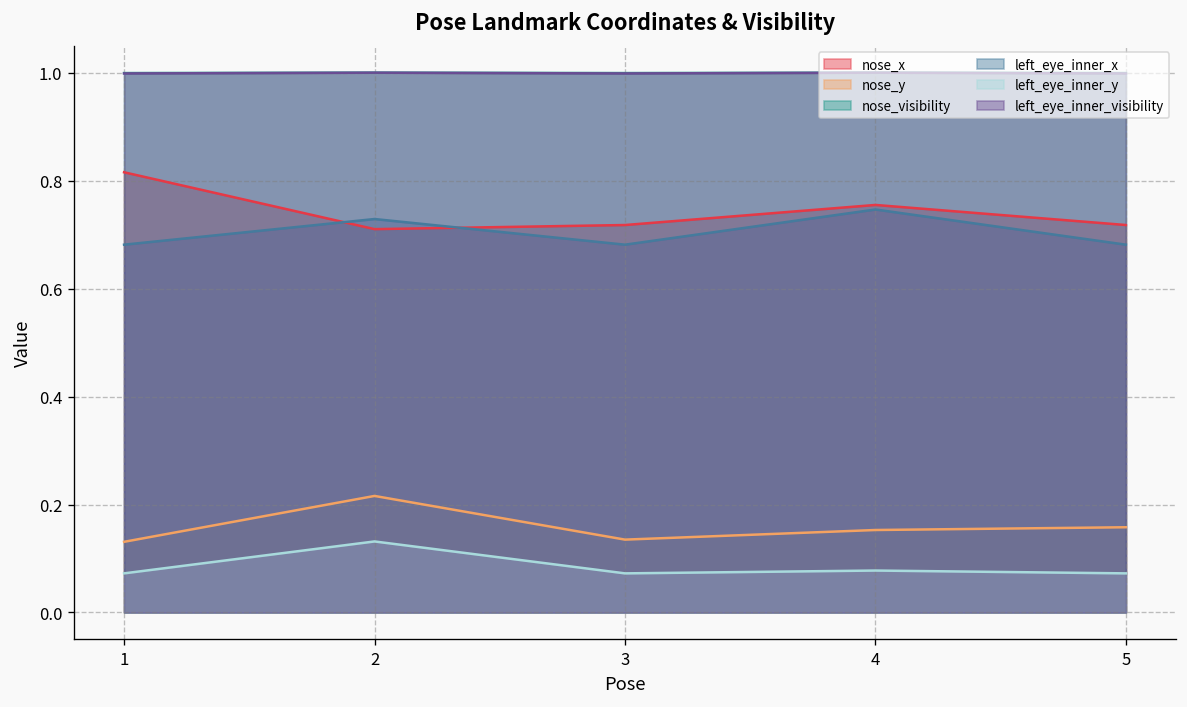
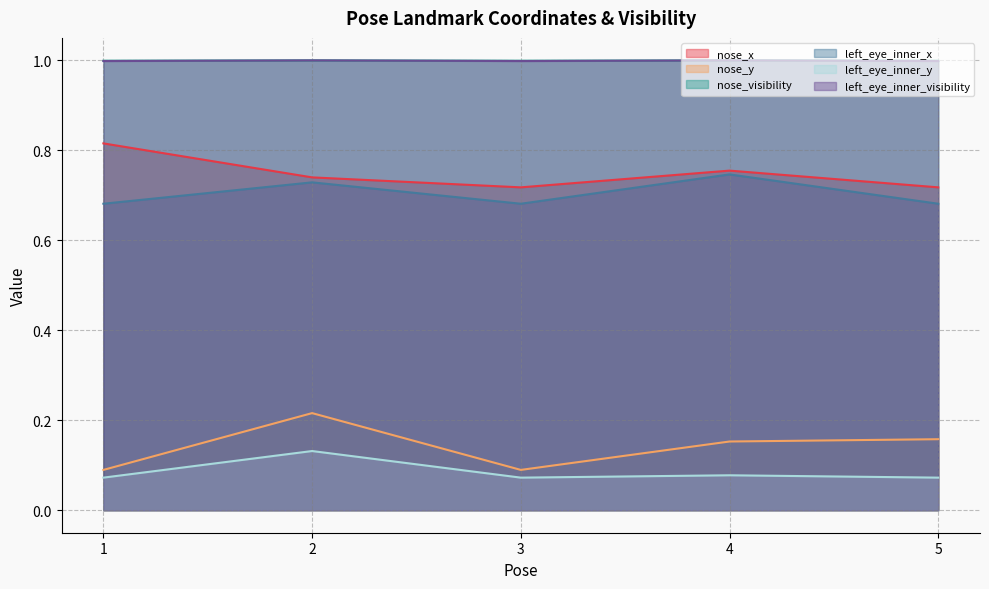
nose_y, 1: 0.13 -> 0.09
nose_x, 2: 0.71 -> 0.74
nose_y, 3: 0.13 -> 0.09
